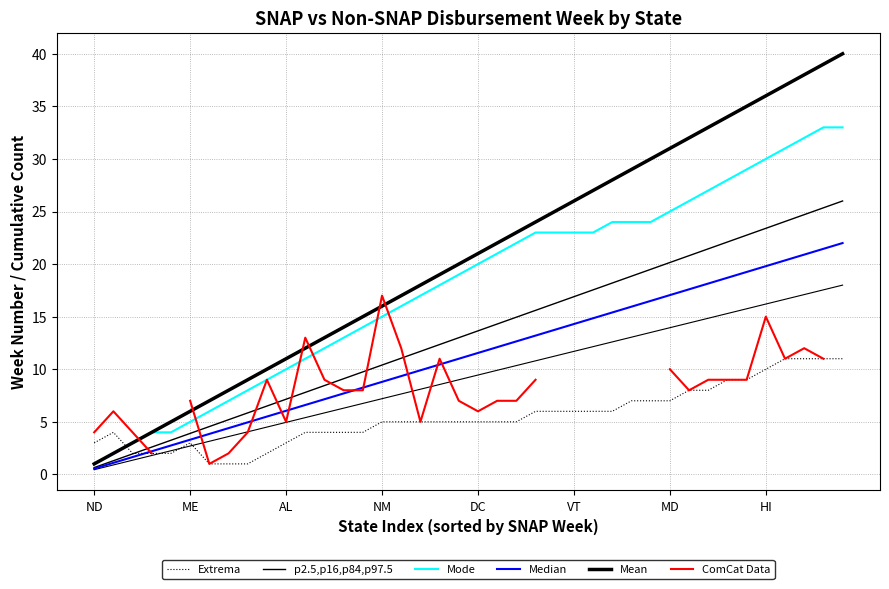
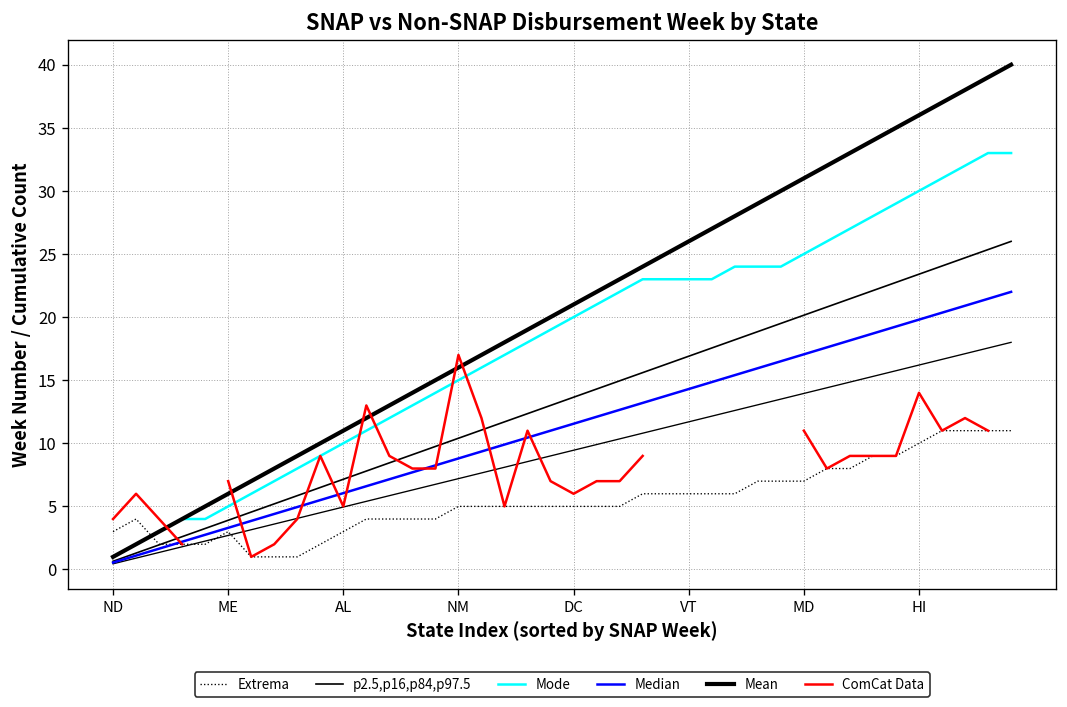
ComCat Data, MD: 10 -> 11
ComCat Data, HI: 15 -> 14
